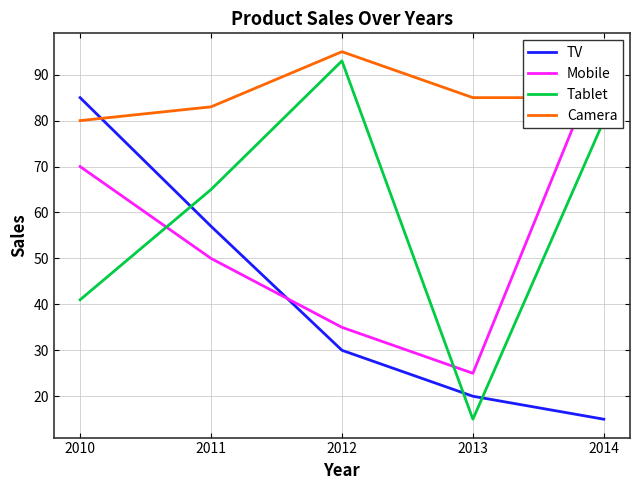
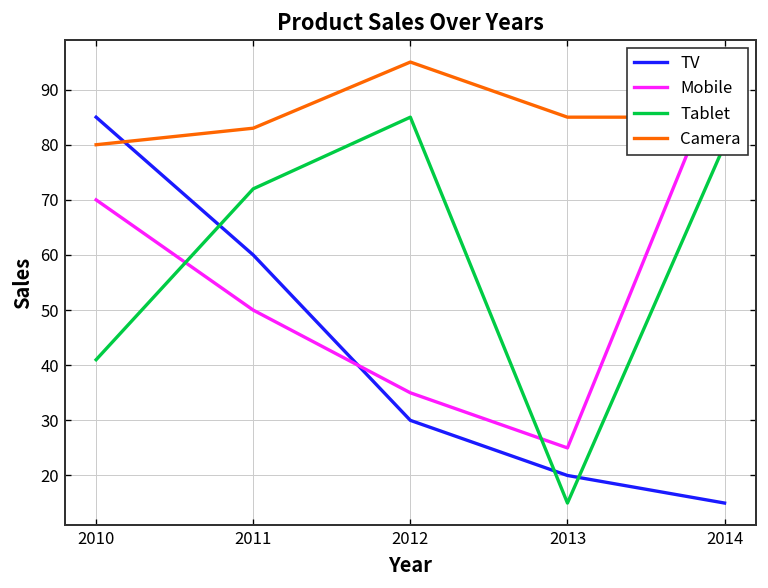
TV, 2011: 57 -> 60
Tablet, 2011: 65 -> 72
Tablet, 2012: 93 -> 85
